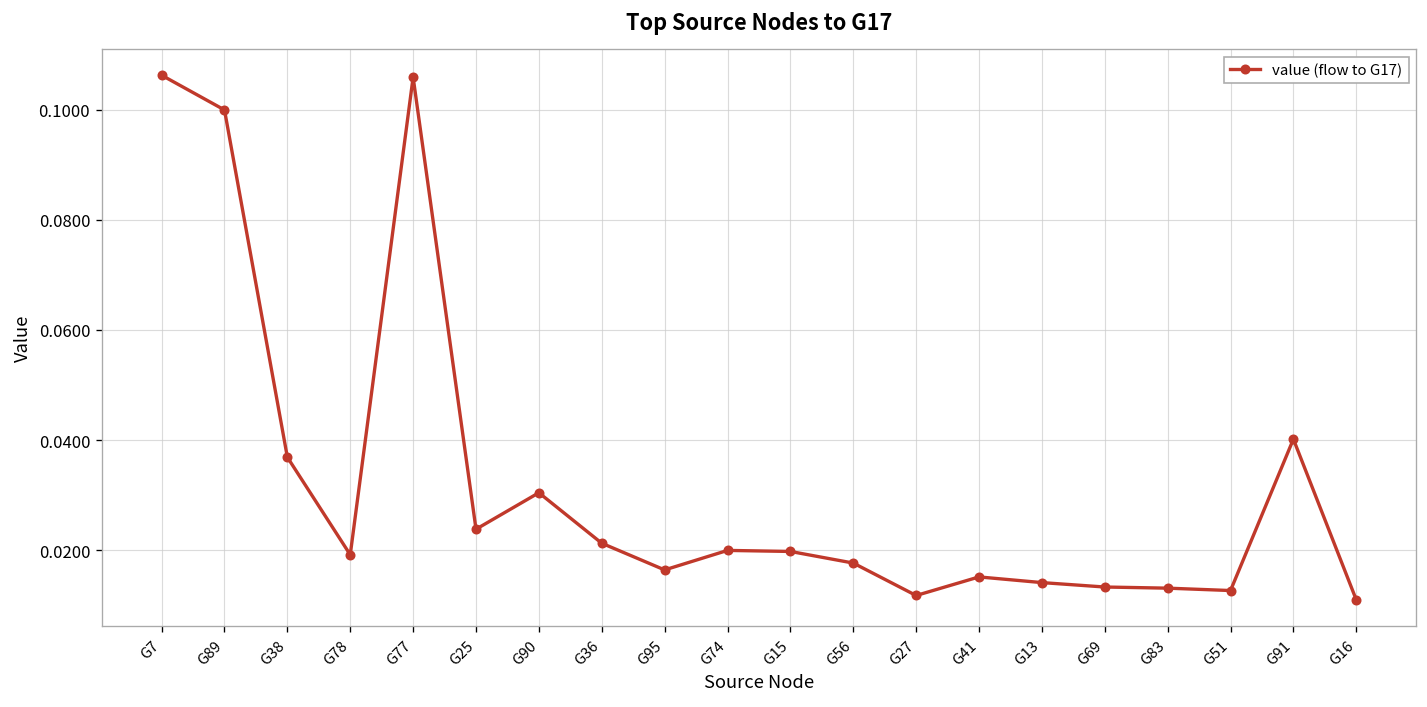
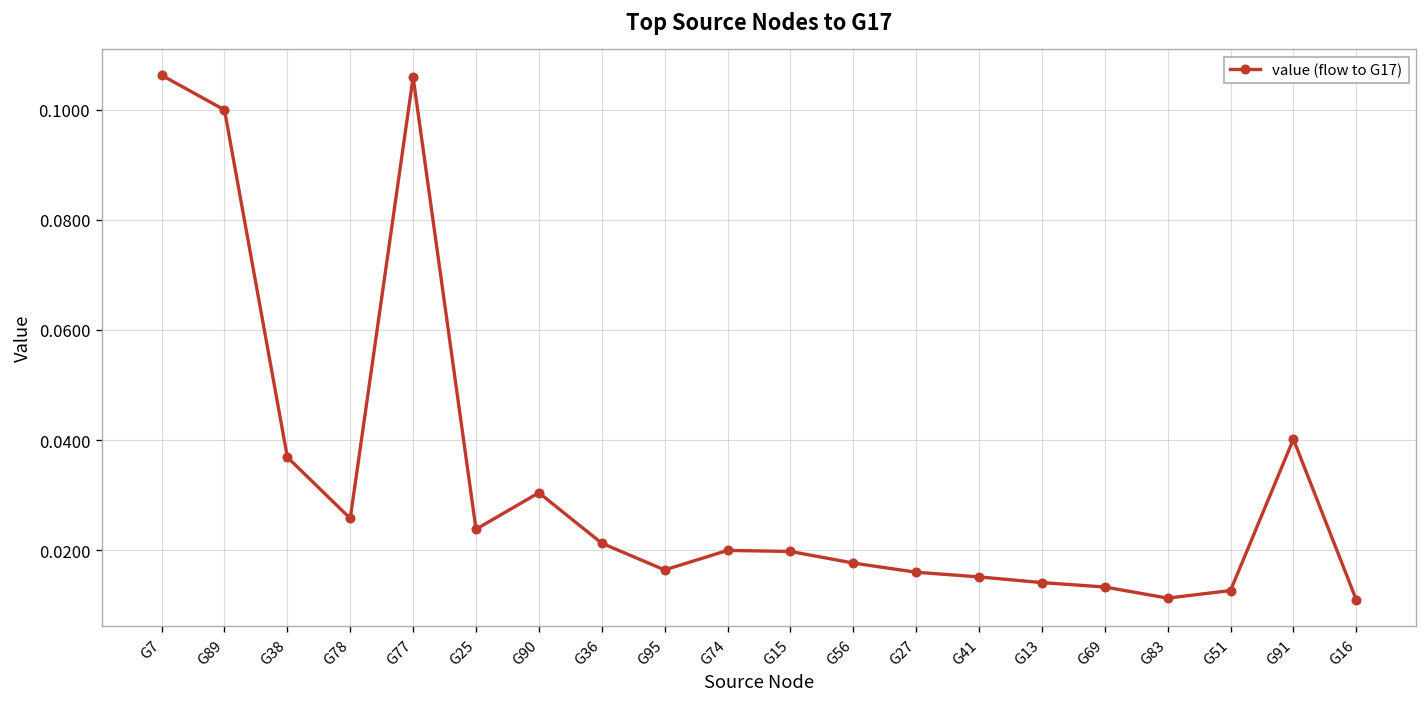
G78: 0.019 -> 0.026
G27: 0.012 -> 0.016
G83: 0.013 -> 0.011
